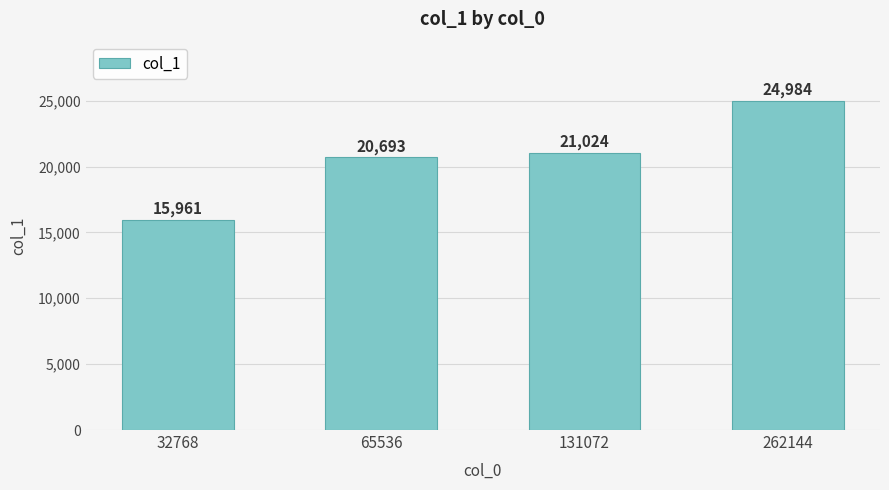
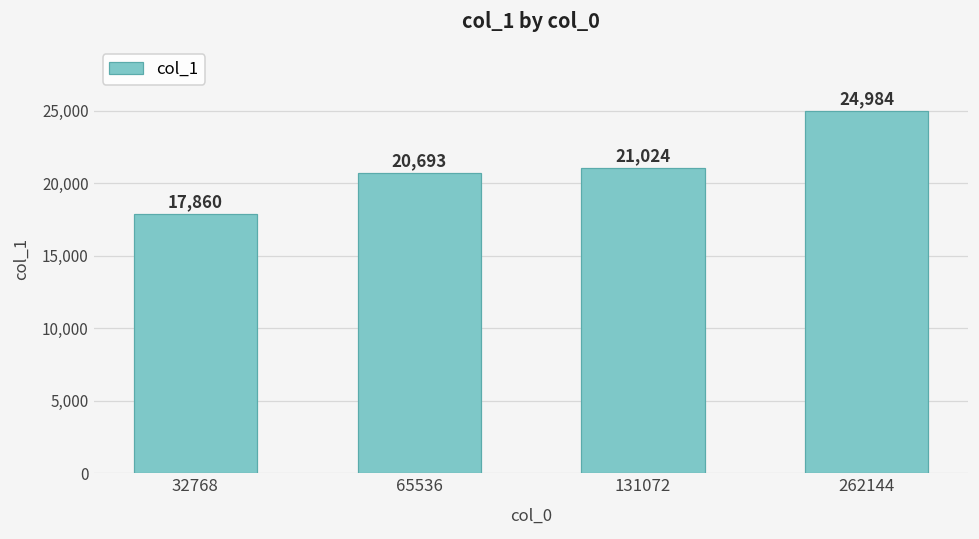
32768: 15,961 -> 17,860
